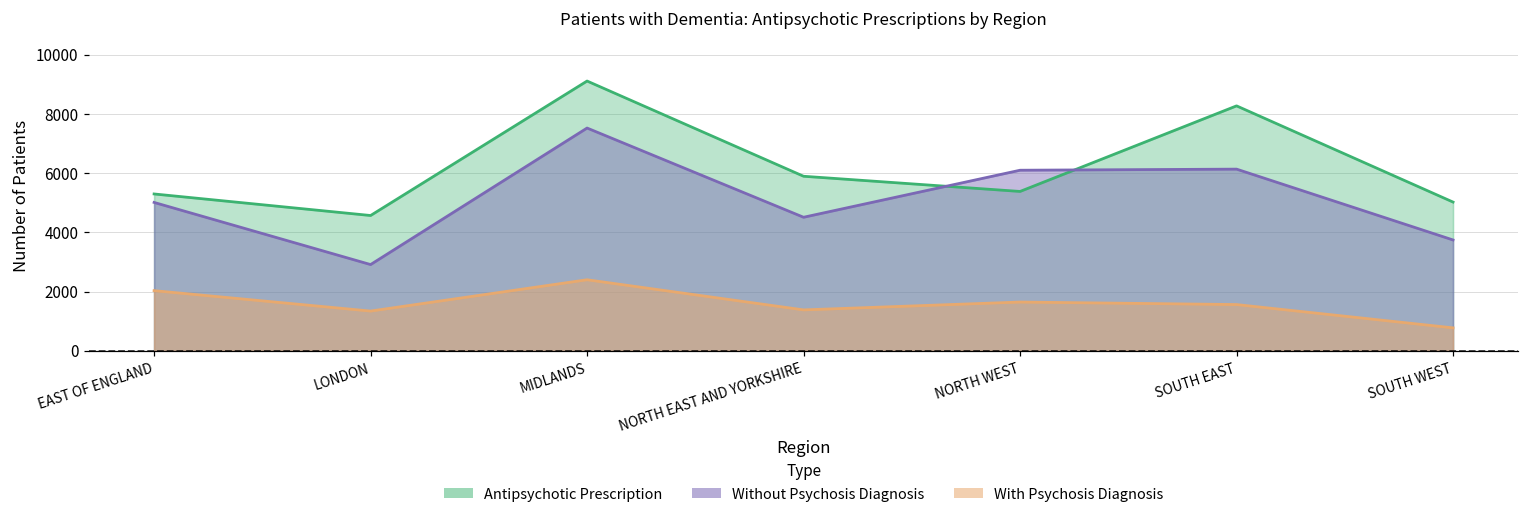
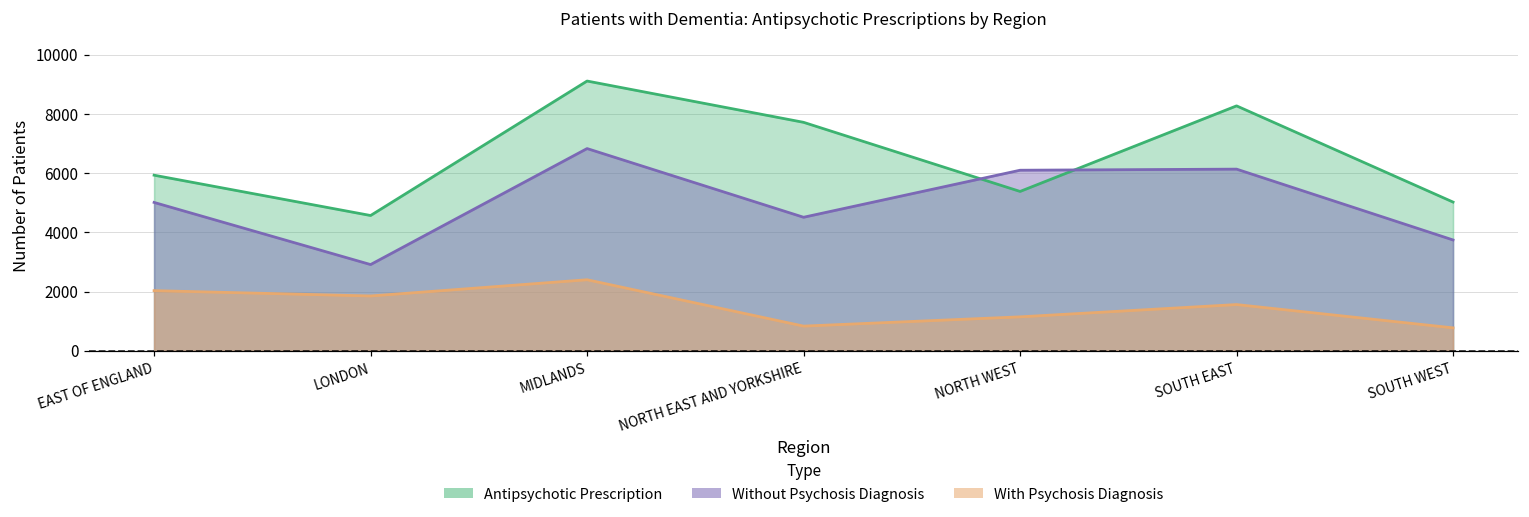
Antipsychotic Prescription, EAST OF ENGLAND: 5300 -> 5900
With Psychosis Diagnosis, LONDON: 1300 -> 1900
Without Psychosis Diagnosis, MIDLANDS: 7500 -> 6800
Antipsychotic Prescription, NORTH EAST AND YORKSHIRE: 5900 -> 7700
With Psychosis Diagnosis, NORTH EAST AND YORKSHIRE: 1400 -> 800
With Psychosis Diagnosis, NORTH WEST: 1700 -> 1200
